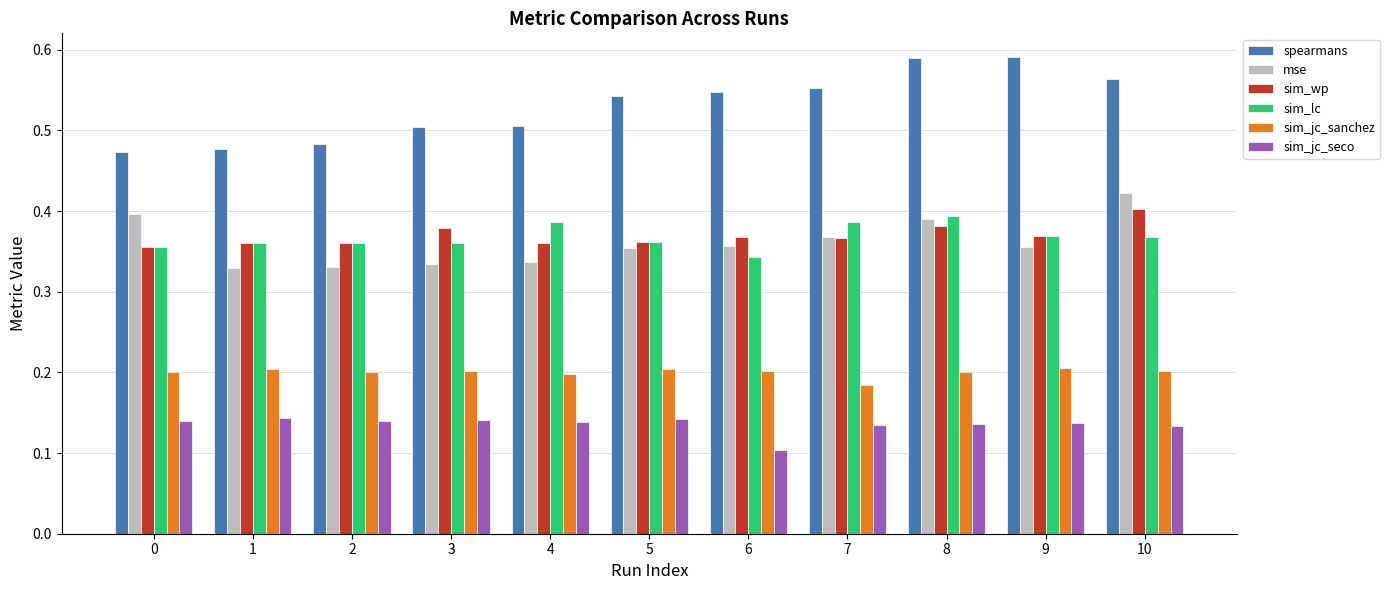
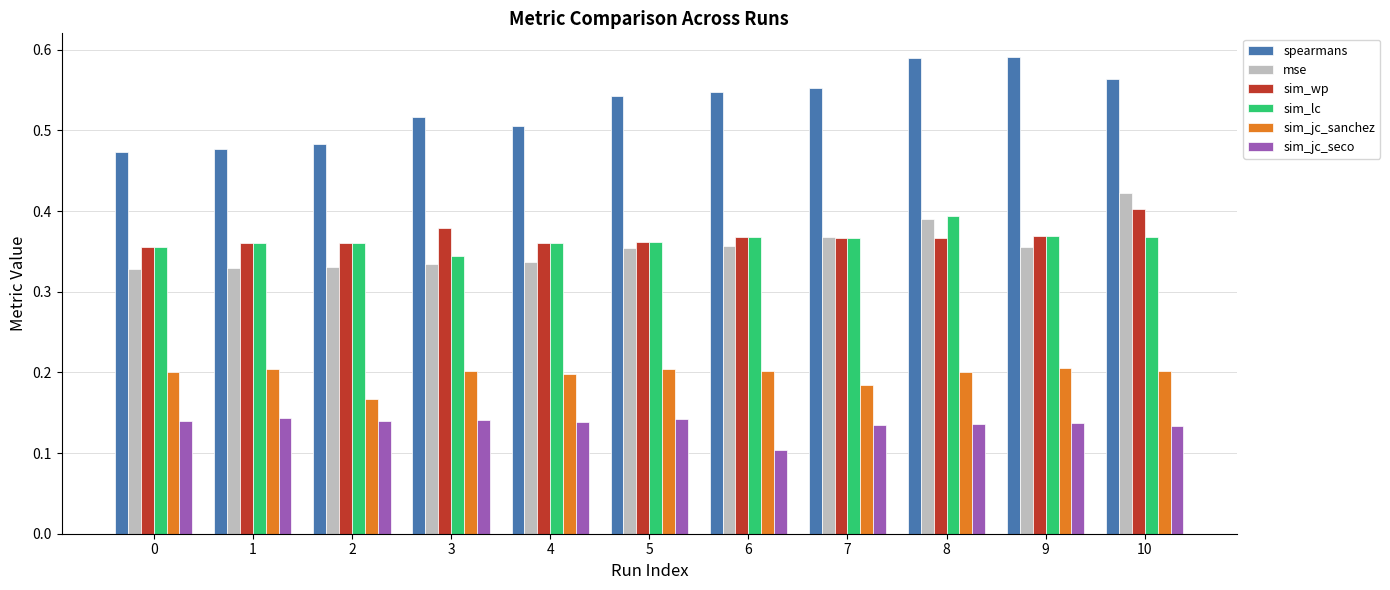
mse, 0: 0.40 -> 0.33
sim_jc_sanchez, 2: 0.20 -> 0.17
spearmans, 3: 0.50 -> 0.52
sim_lc, 3: 0.36 -> 0.34
sim_lc, 4: 0.39 -> 0.36
sim_lc, 6: 0.34 -> 0.37
sim_lc, 7: 0.39 -> 0.37
sim_wp, 8: 0.38 -> 0.37
